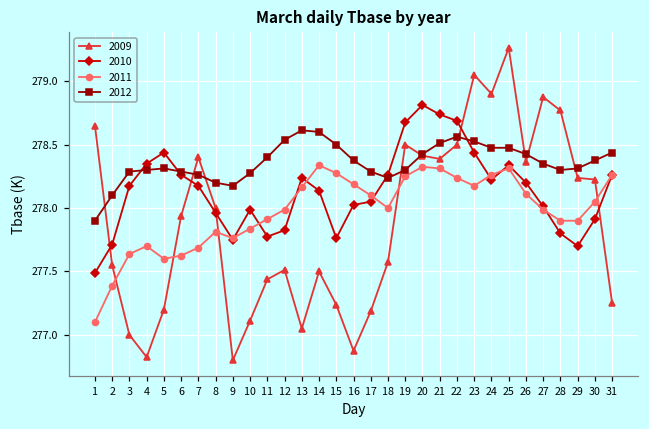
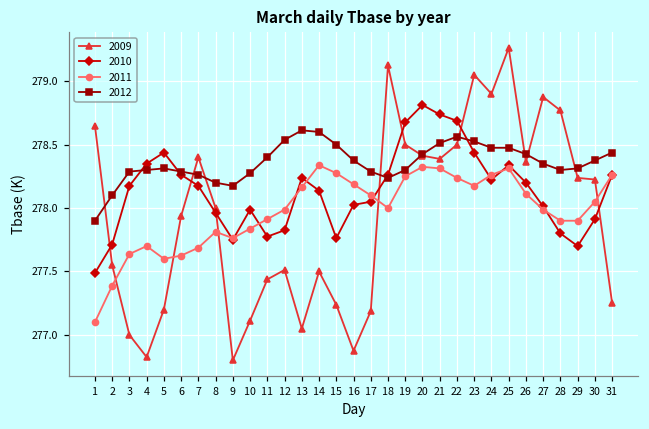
2009, 18: 277.58 -> 279.12
